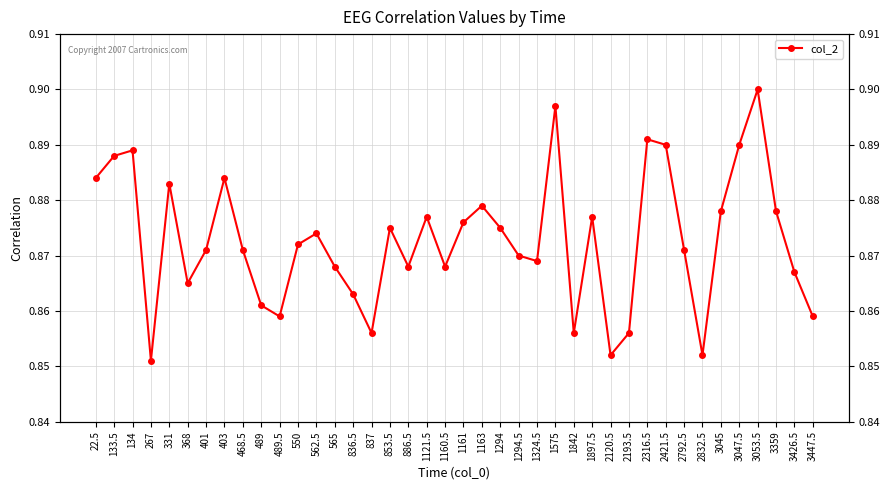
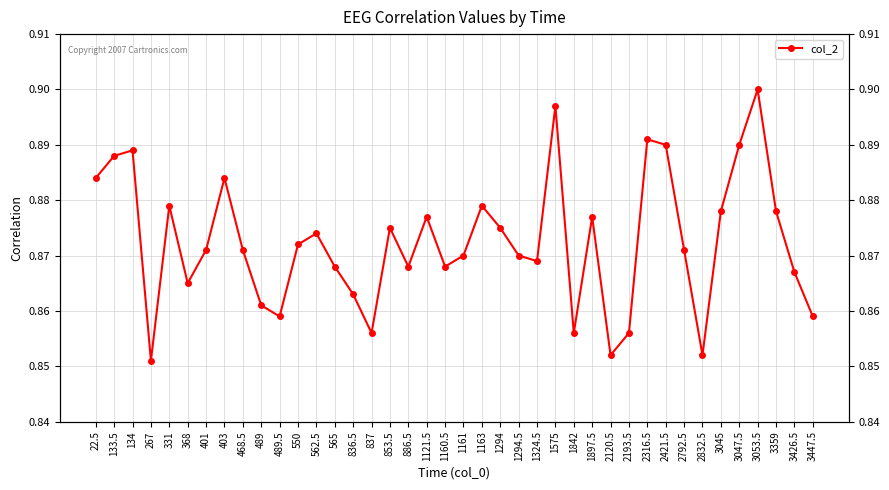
331: 0.883 -> 0.879
1161: 0.876 -> 0.870
